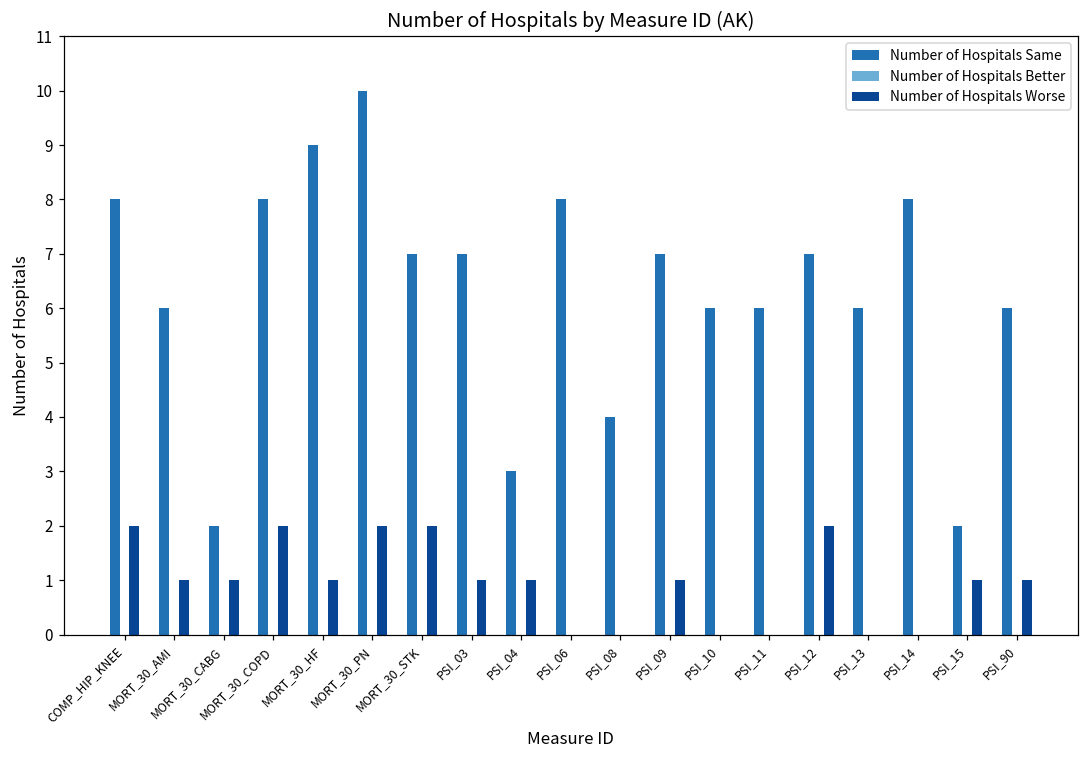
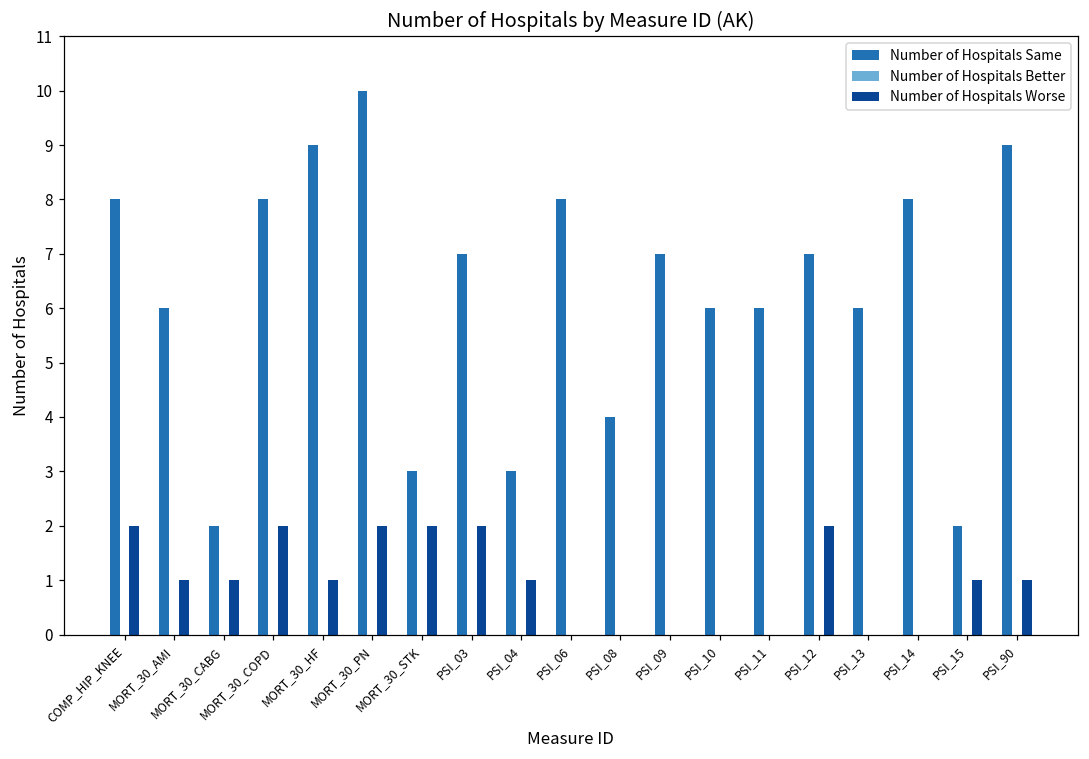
Number of Hospitals Same, MORT_30_STK: 7 -> 3
Number of Hospitals Worse, PSI_03: 1 -> 2
Number of Hospitals Worse, PSI_09: 1 -> 0
Number of Hospitals Same, PSI_90: 6 -> 9
